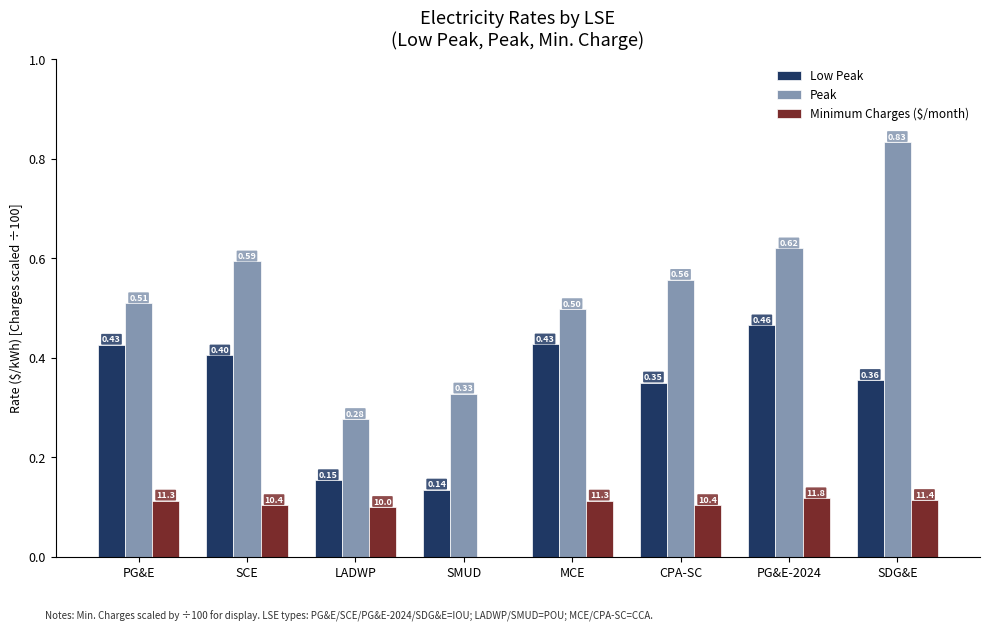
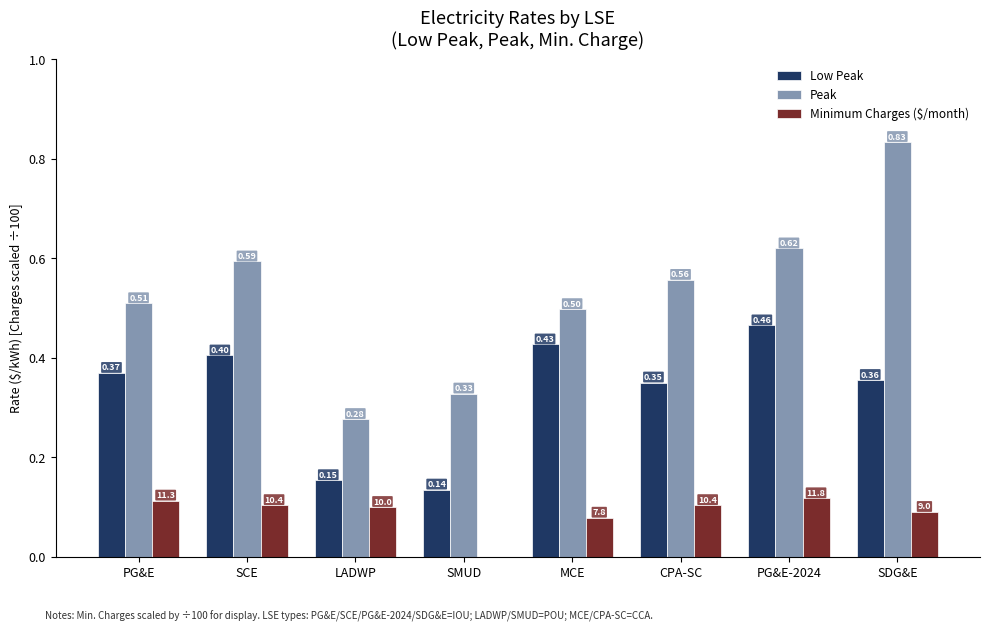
Low Peak, PG&E: 0.43 -> 0.37
Minimum Charges ($/month), MCE: 11.3 -> 7.8
Minimum Charges ($/month), SDG&E: 11.4 -> 9.0
